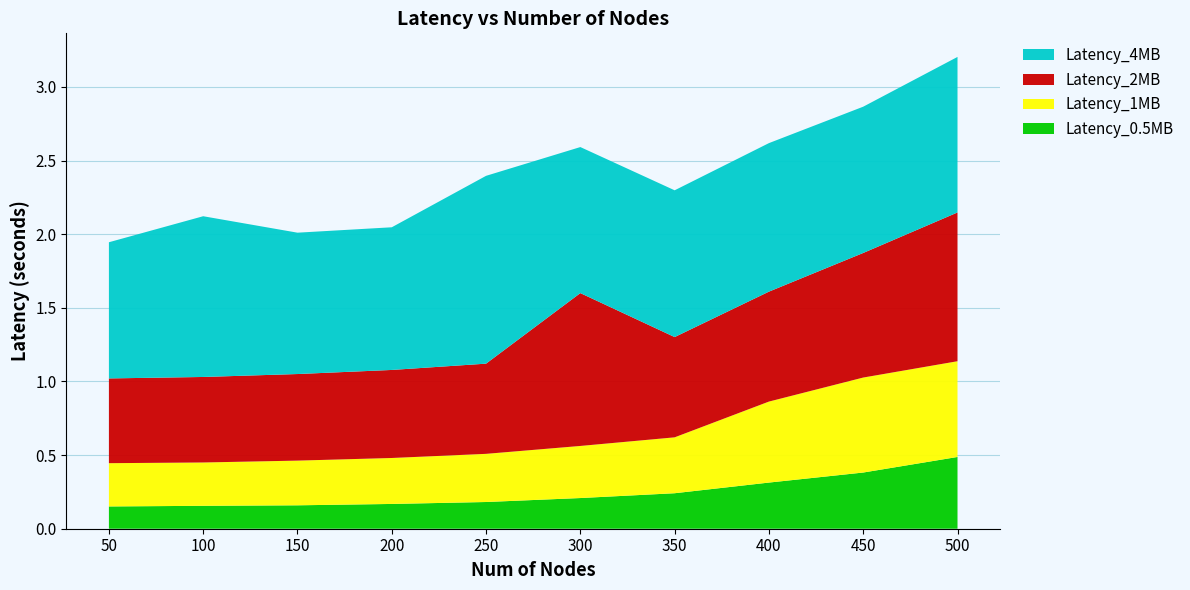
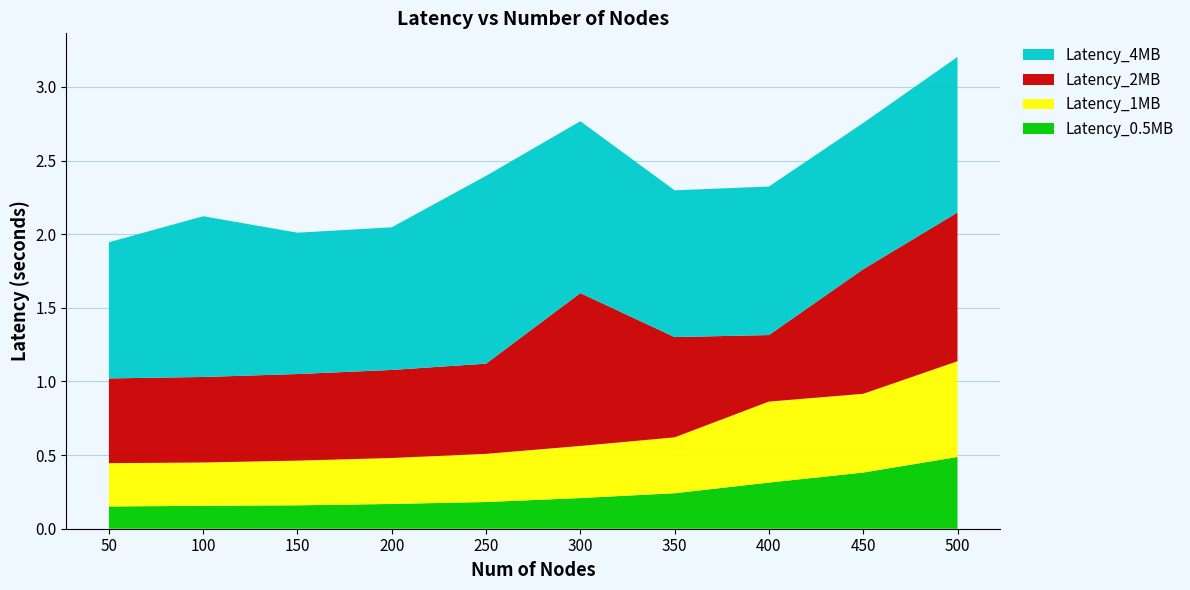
Latency_4MB, 300: 0.99 -> 1.17
Latency_2MB, 400: 0.75 -> 0.45
Latency_1MB, 450: 0.64 -> 0.53
